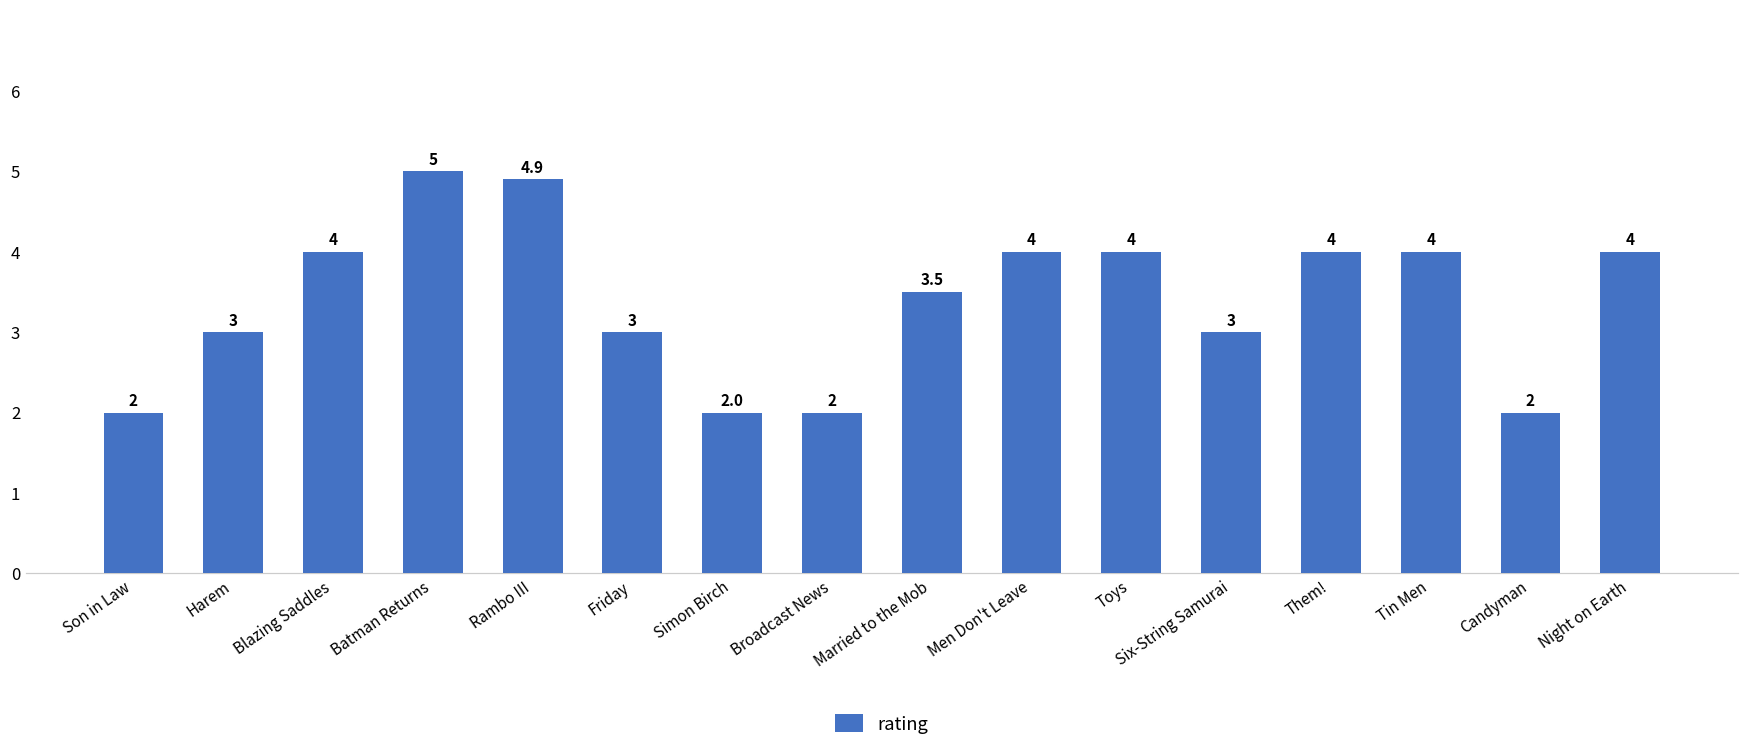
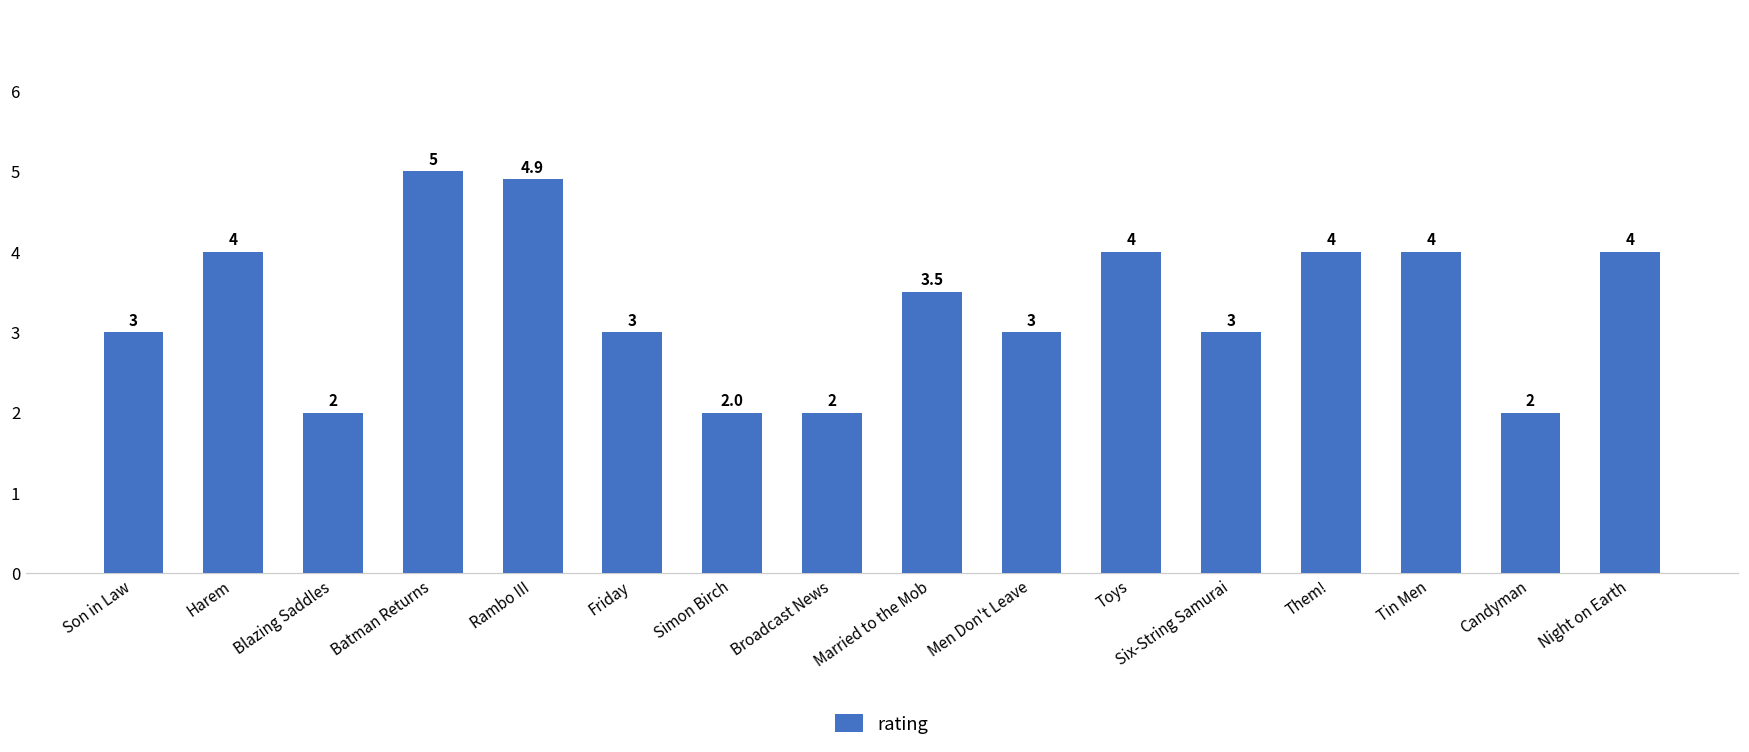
Son in Law: 2 -> 3
Harem: 3 -> 4
Blazing Saddles: 4 -> 2
Men Don't Leave: 4 -> 3
